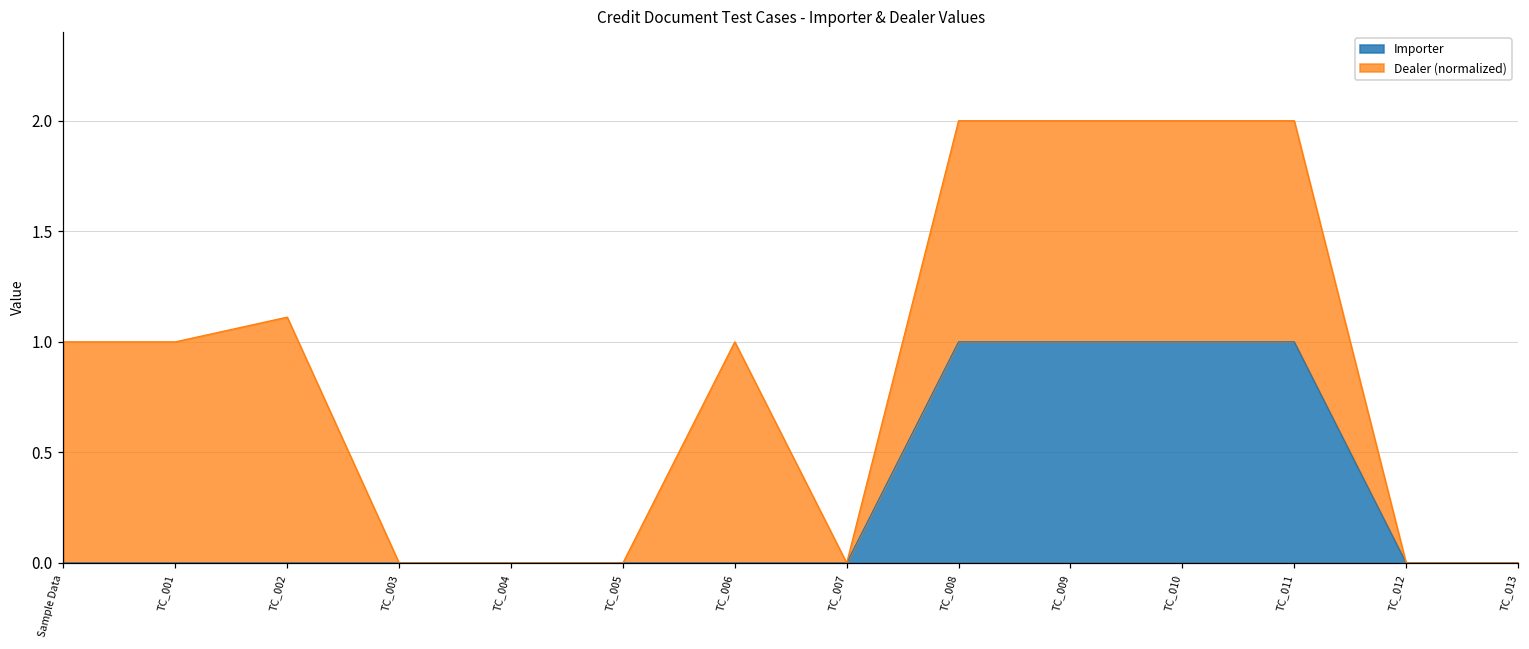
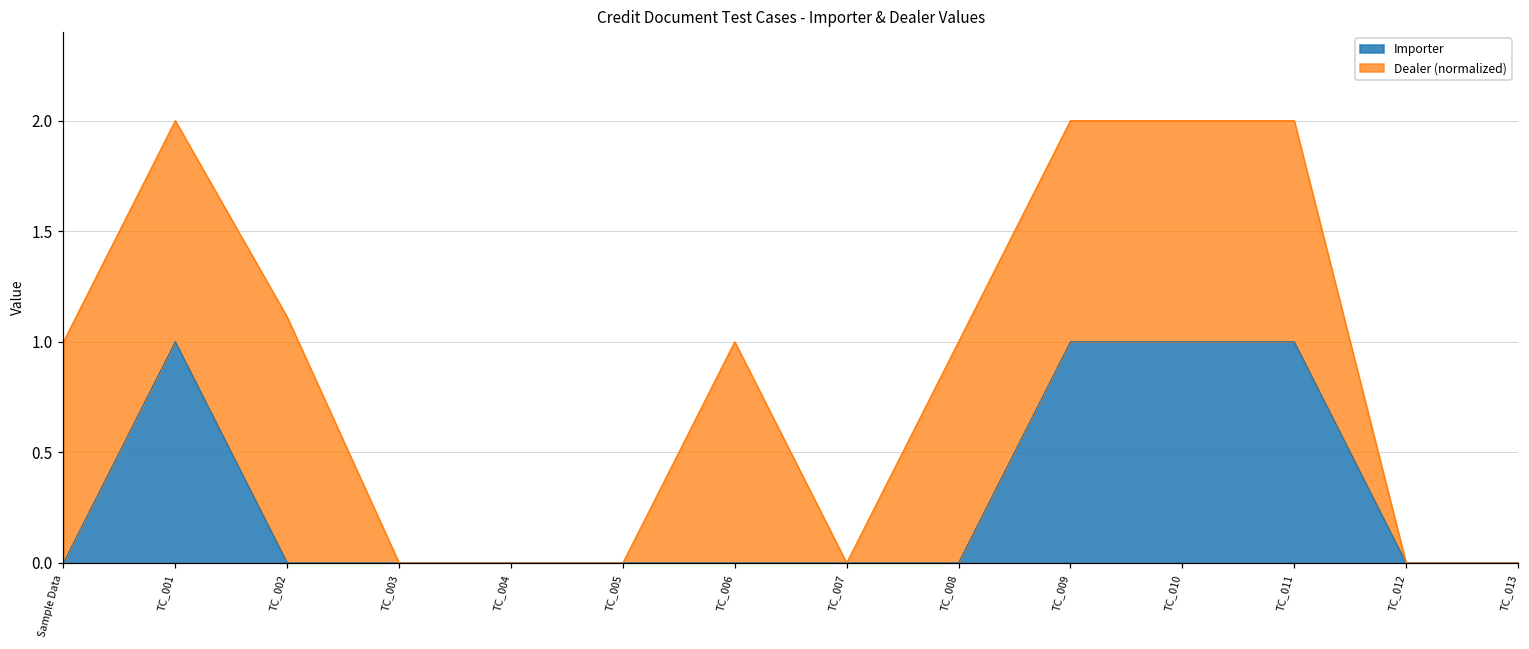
Importer, TC_001: 0 -> 1
Importer, TC_008: 1 -> 0
